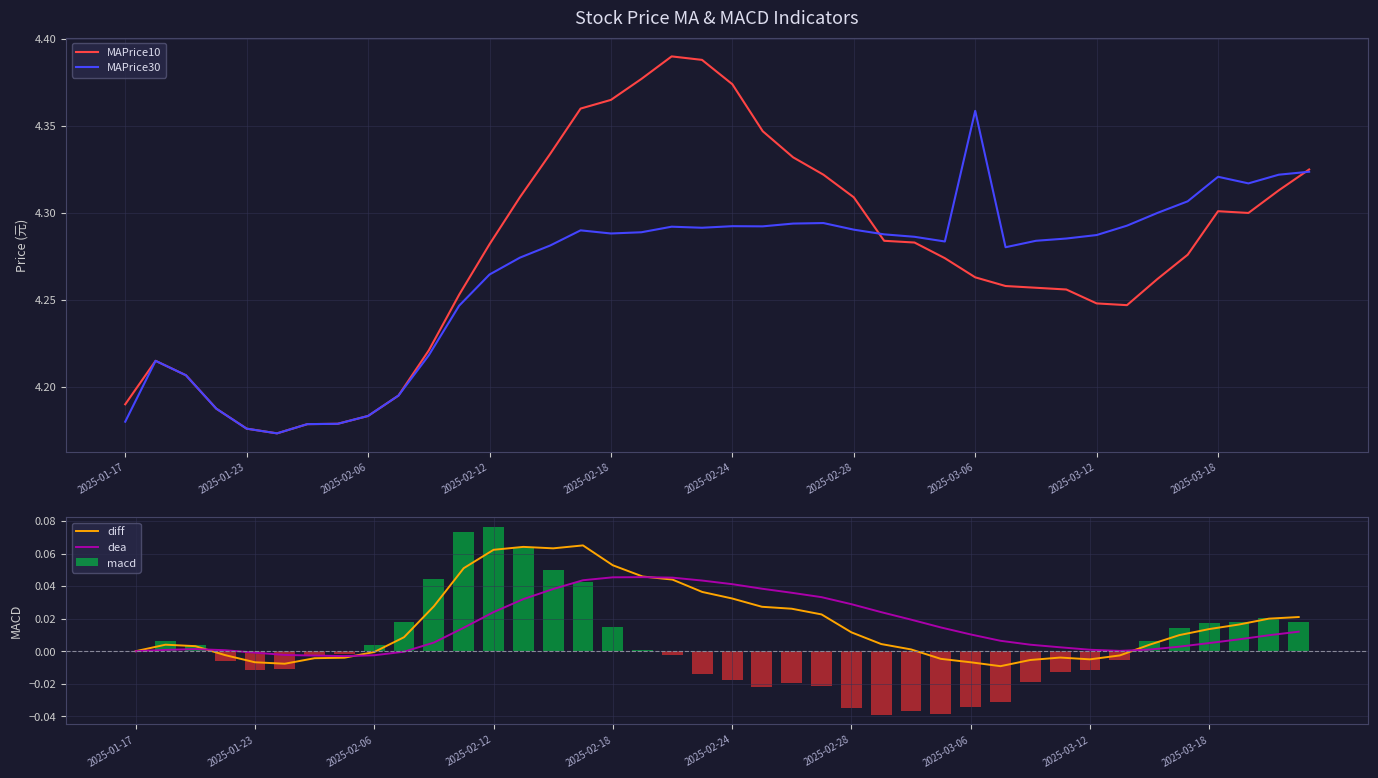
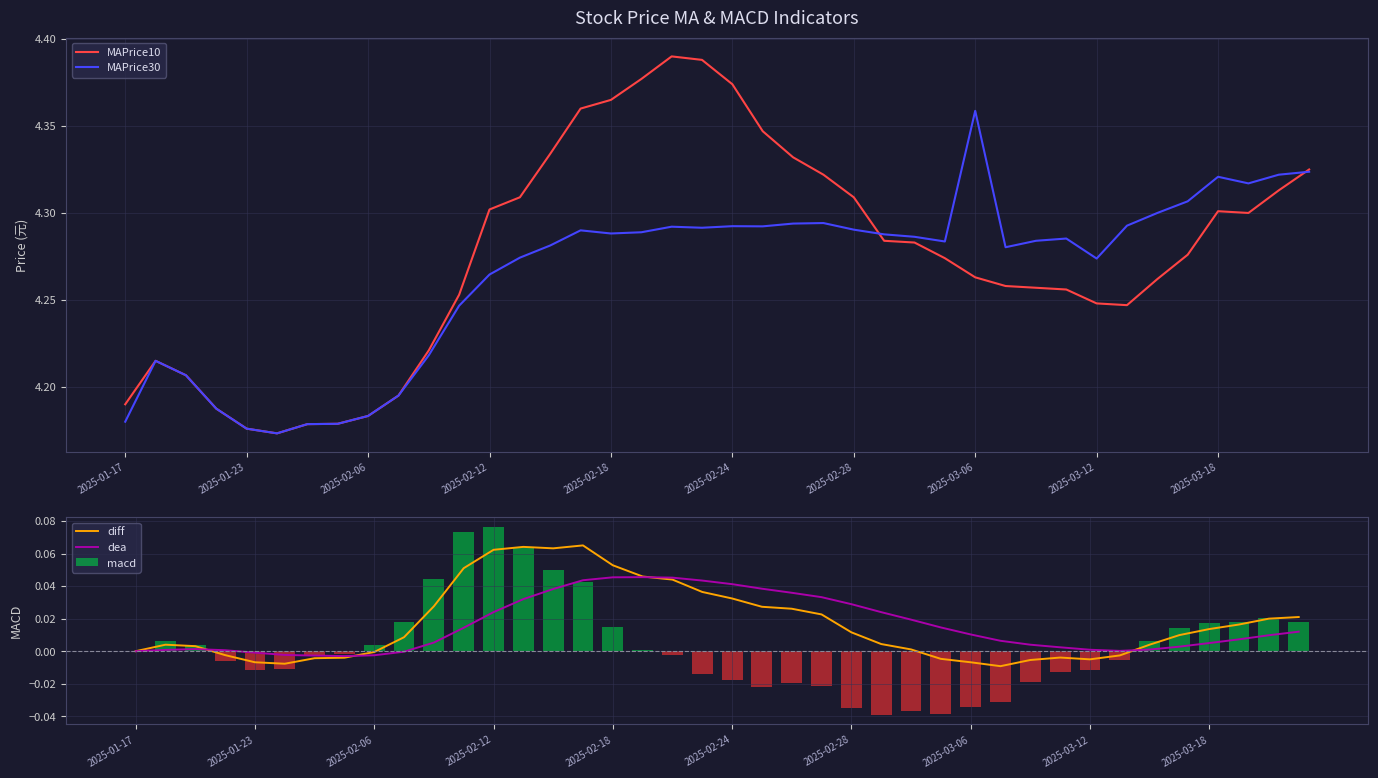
Stock Price MA & MACD Indicators, MAPrice10, 2025-02-12: 4.282 -> 4.302
Stock Price MA & MACD Indicators, MAPrice30, 2025-03-12: 4.287 -> 4.274
